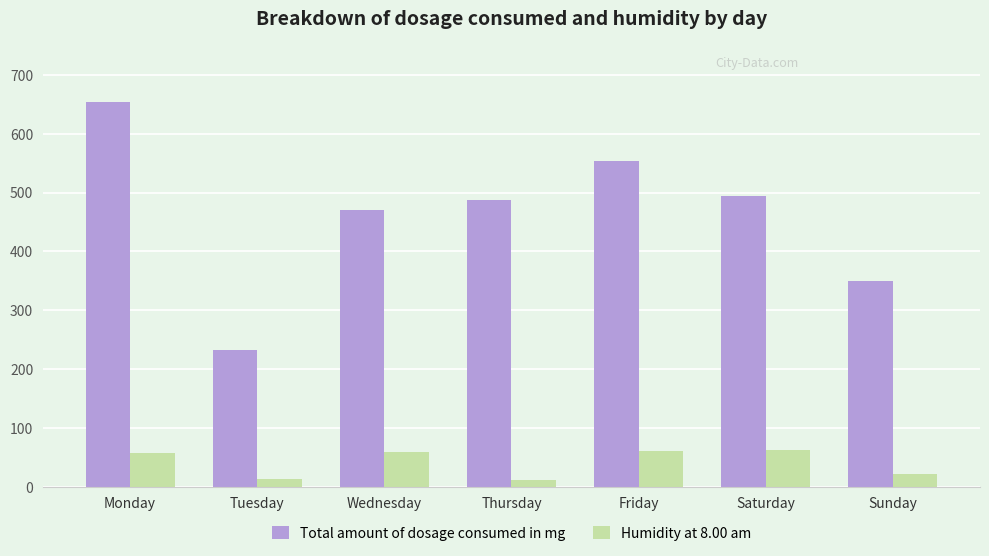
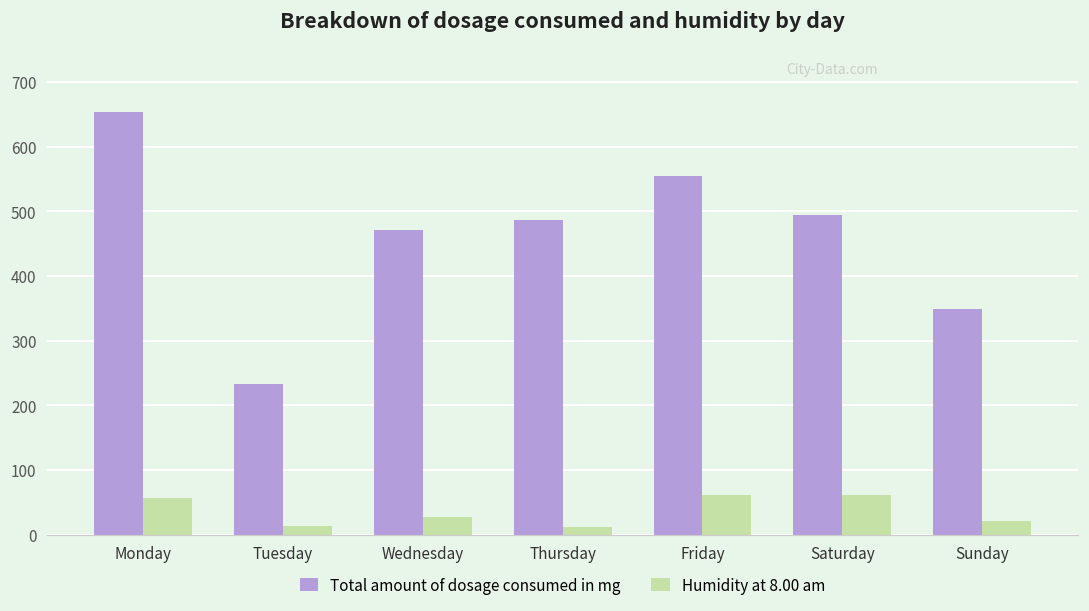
Humidity at 8.00 am, Wednesday: 60 -> 30
